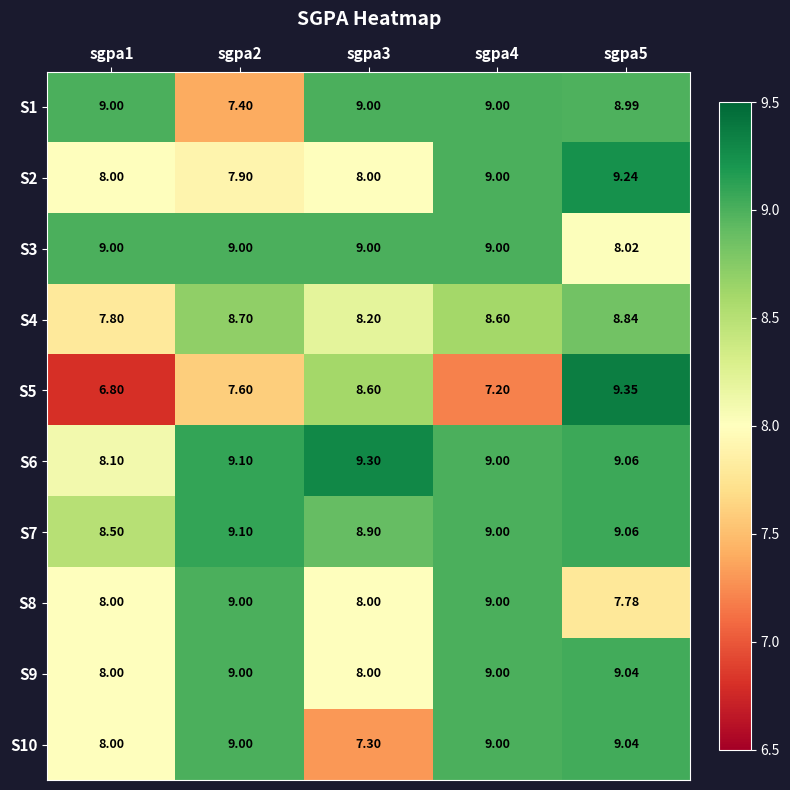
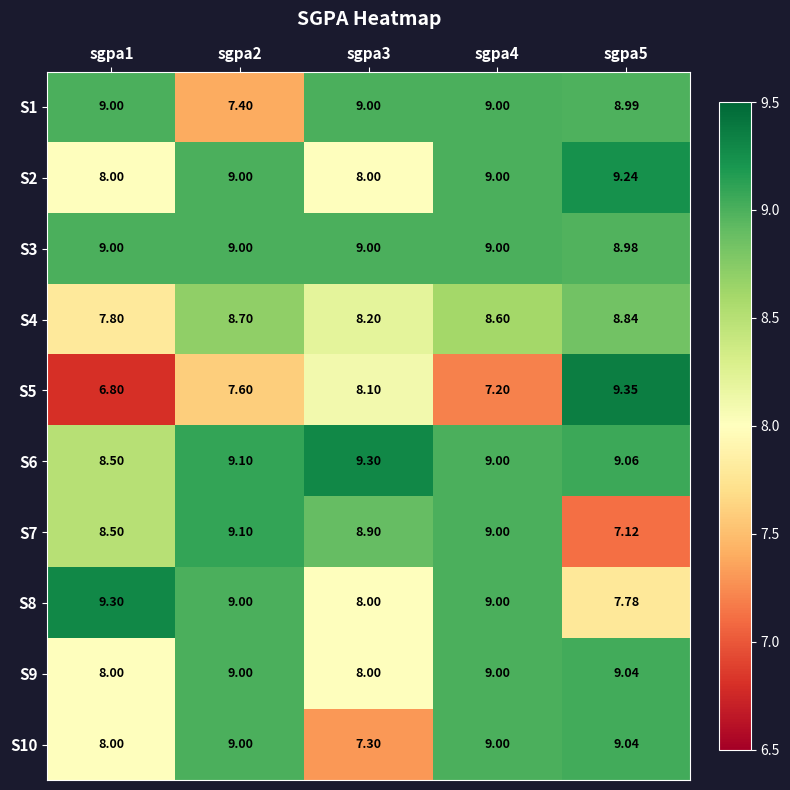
S2, sgpa2: 7.90 -> 9.00
S3, sgpa5: 8.02 -> 8.98
S5, sgpa3: 8.60 -> 8.10
S6, sgpa1: 8.10 -> 8.50
S7, sgpa5: 9.06 -> 7.12
S8, sgpa1: 8.00 -> 9.30
